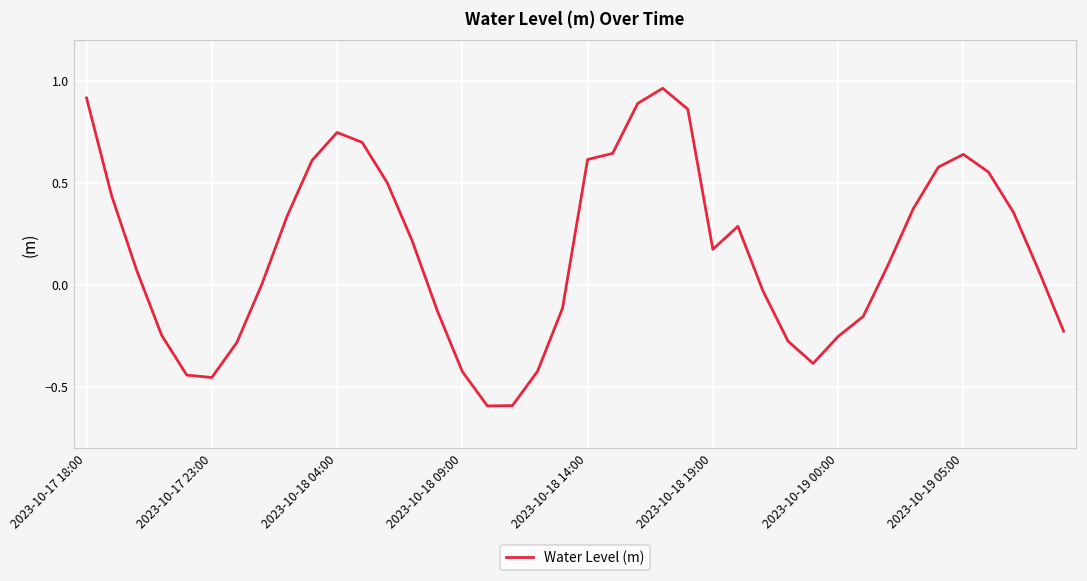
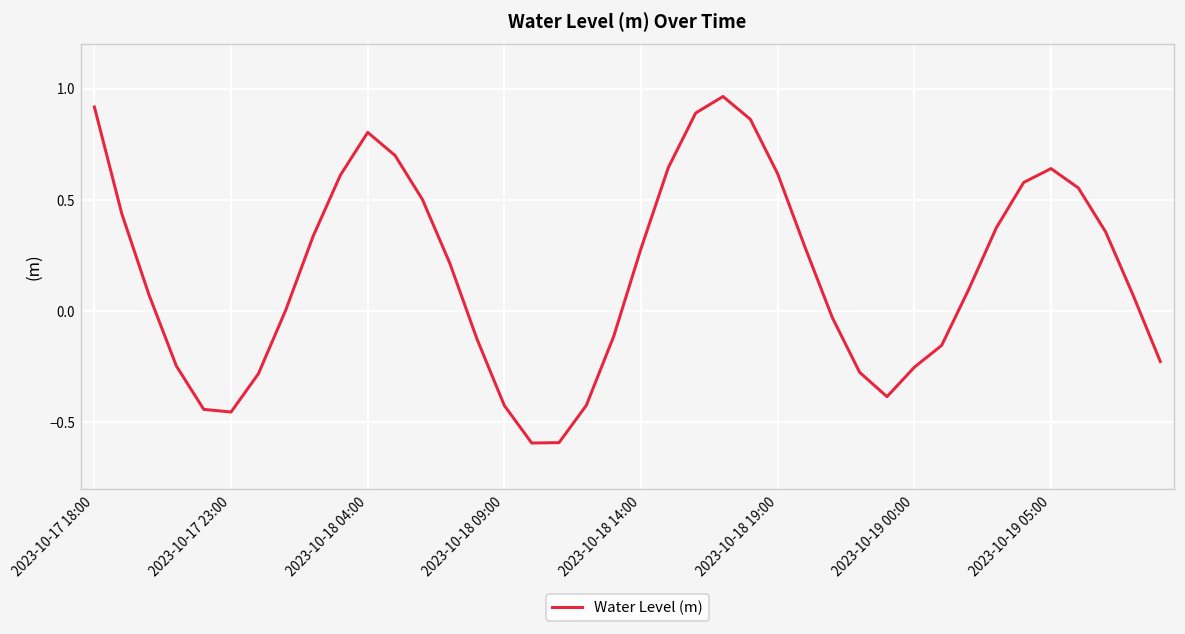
2023-10-18 04:00: 0.75 -> 0.80
2023-10-18 14:00: 0.62 -> 0.28
2023-10-18 19:00: 0.18 -> 0.62
